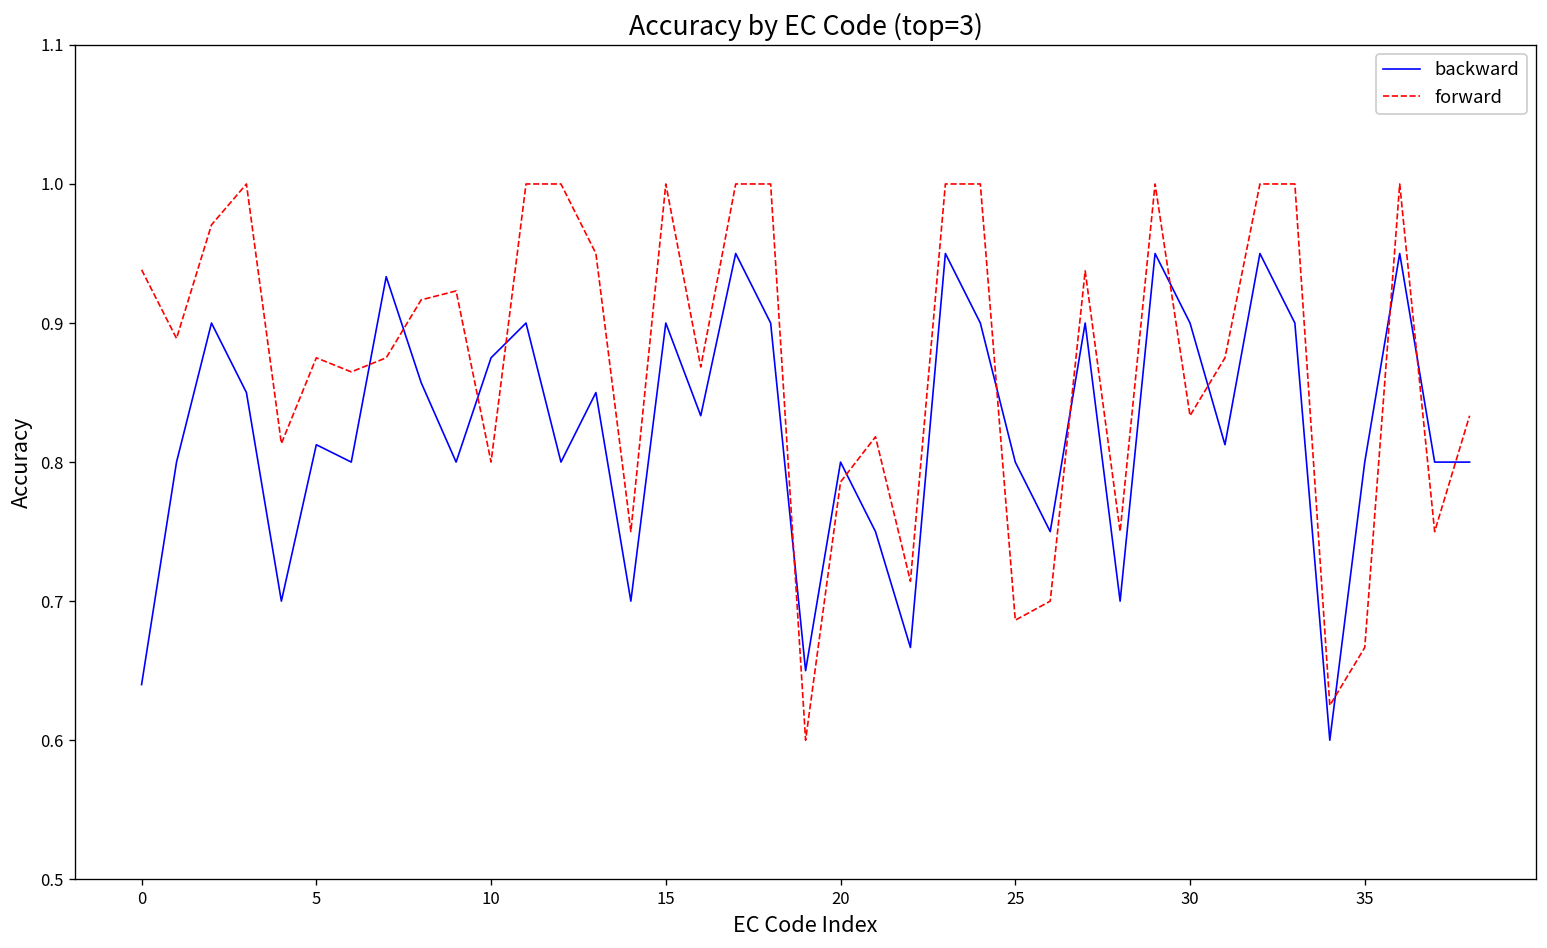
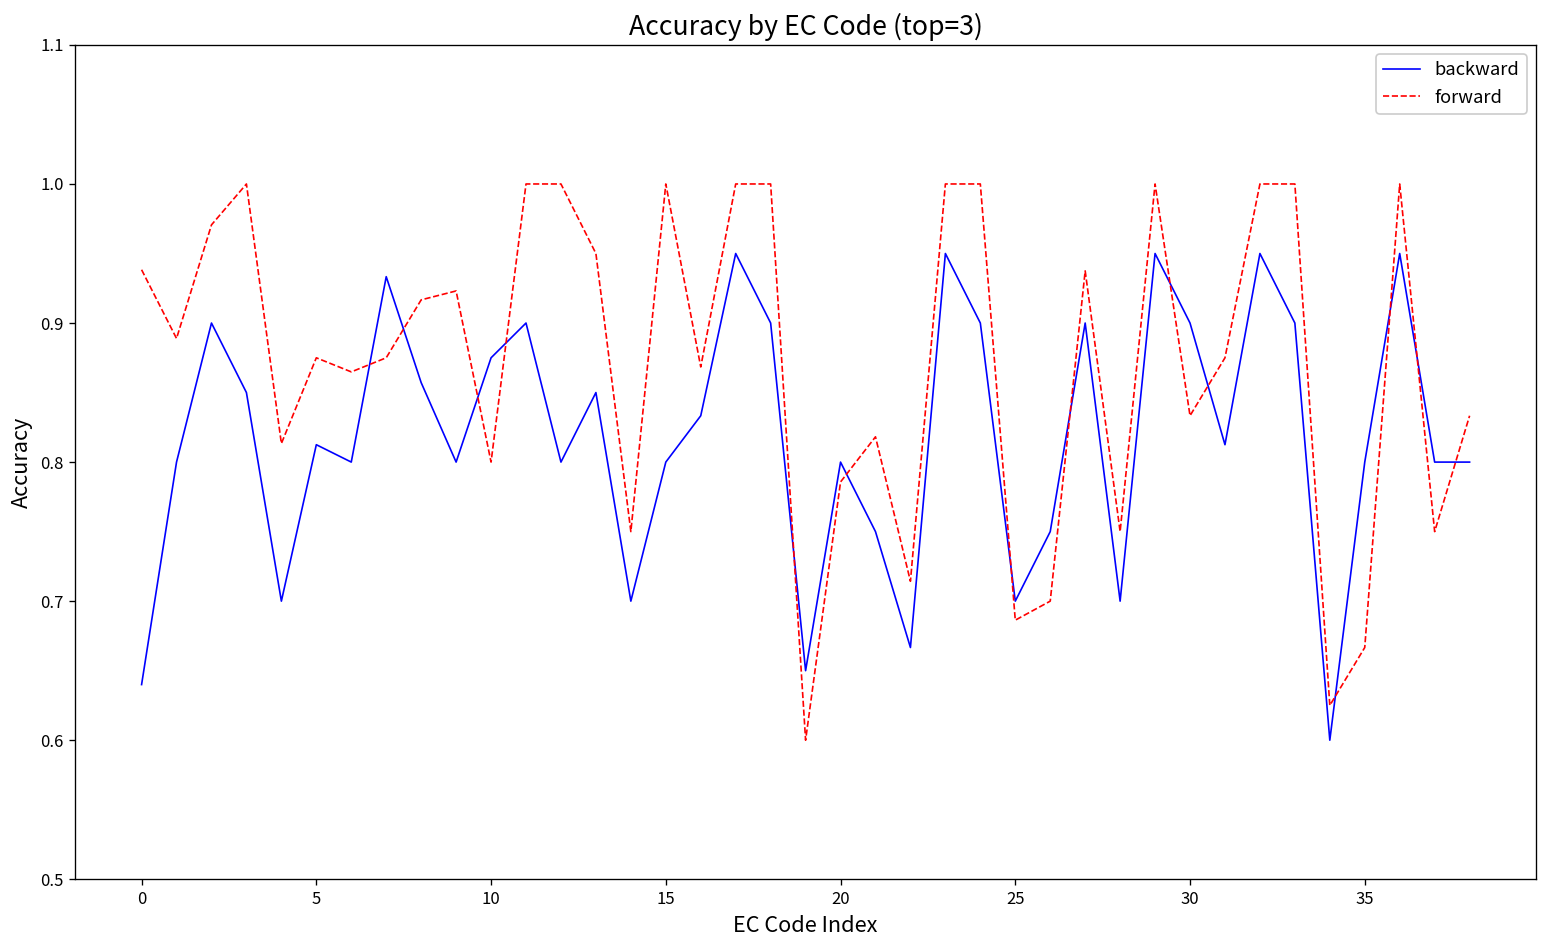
backward, 15: 0.9 -> 0.8
backward, 25: 0.8 -> 0.7
